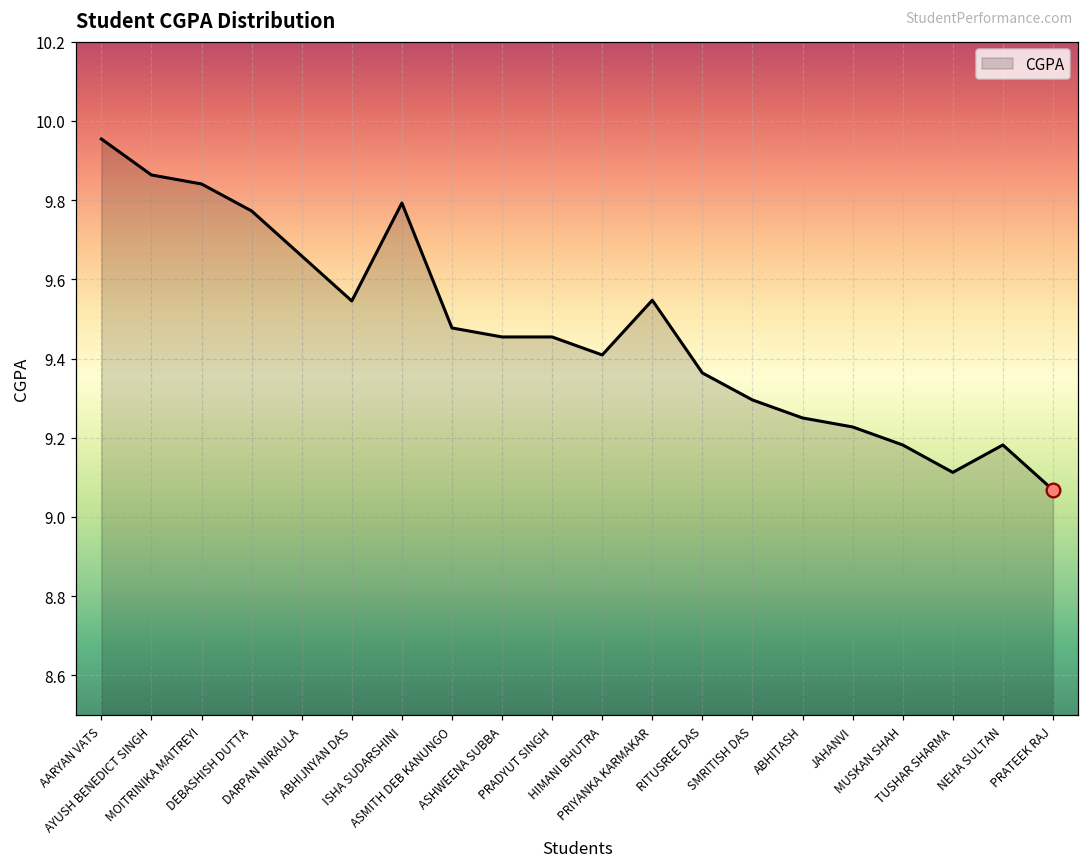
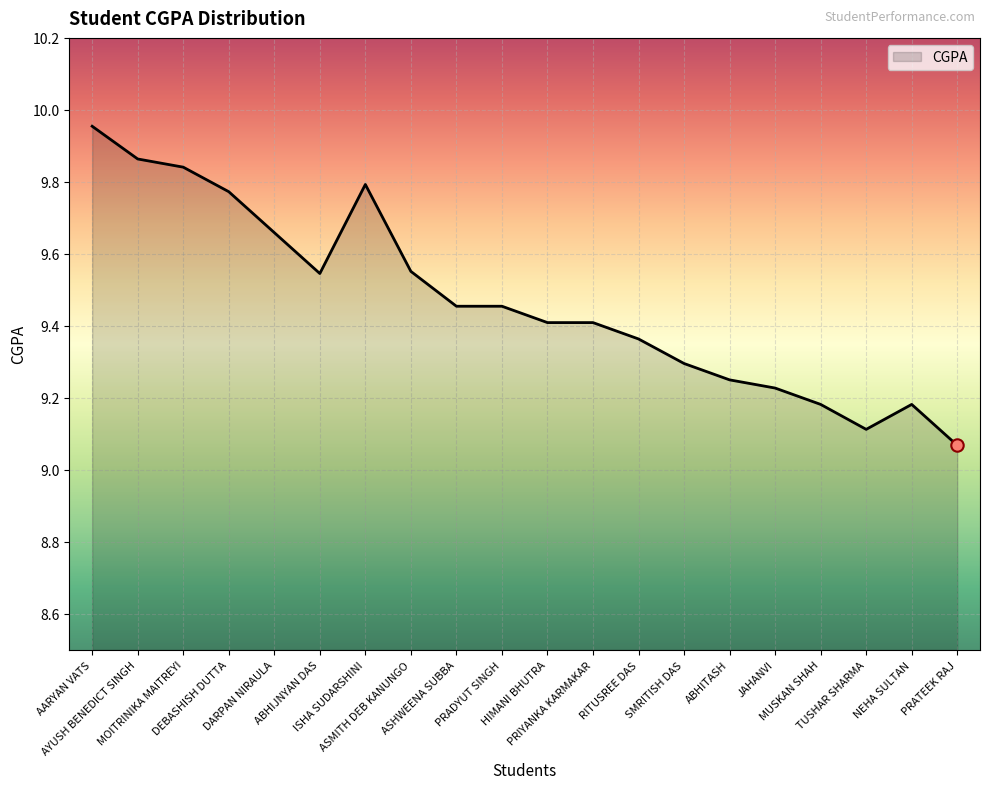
CGPA, ASMITH DEB KANUNGO: 9.48 -> 9.55
CGPA, PRIYANKA KARMAKAR: 9.55 -> 9.41
